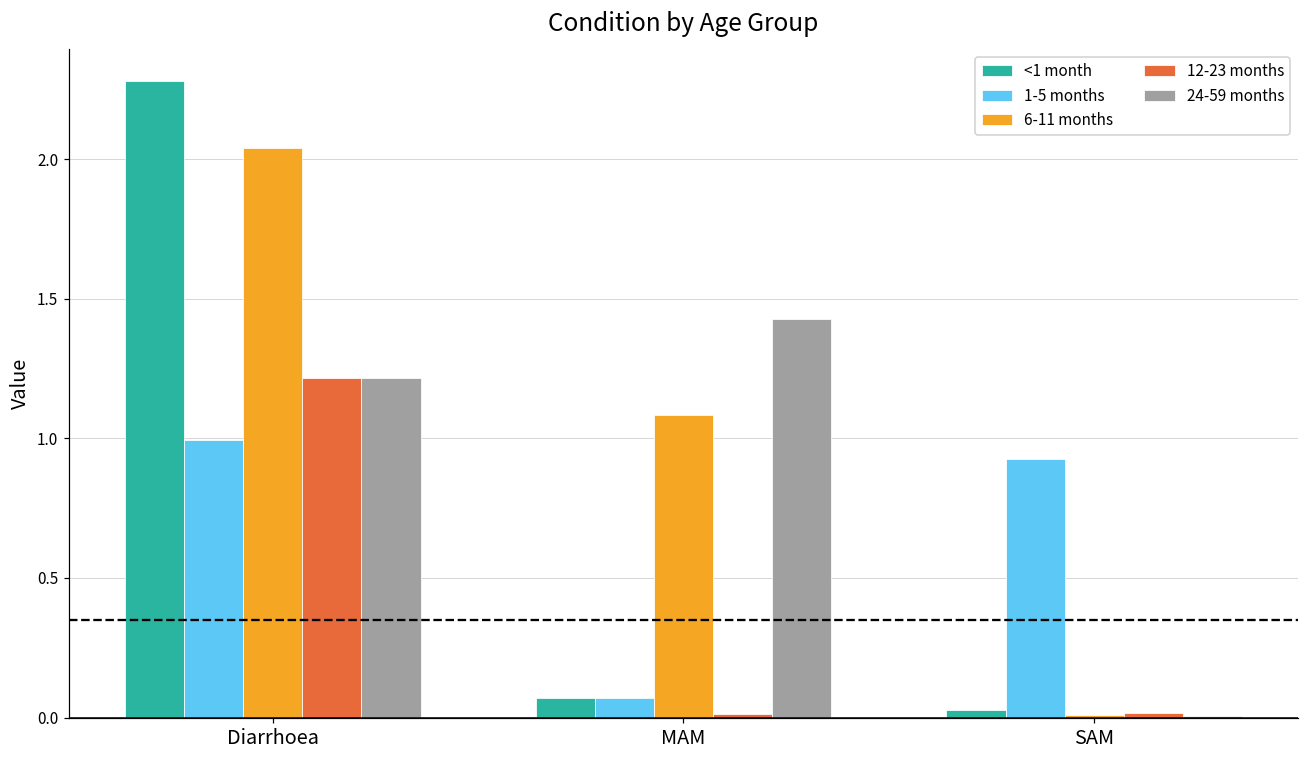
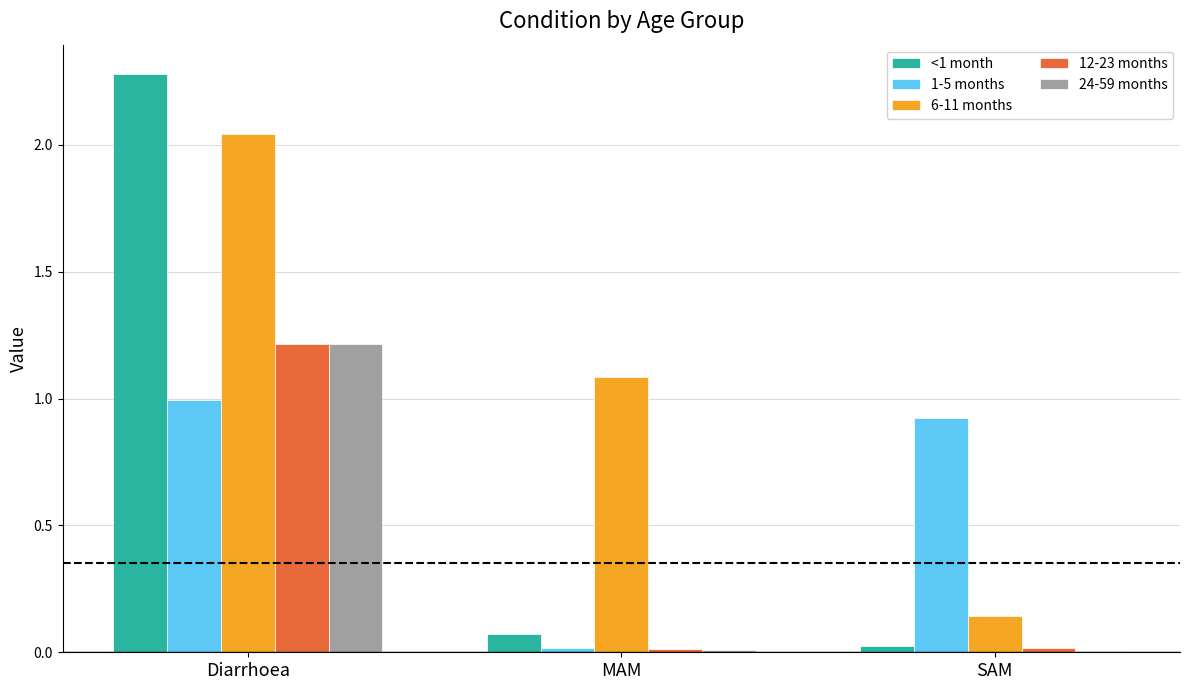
1-5 months, MAM: 0.07 -> 0.02
24-59 months, MAM: 1.43 -> 0.01
6-11 months, SAM: 0.01 -> 0.14
